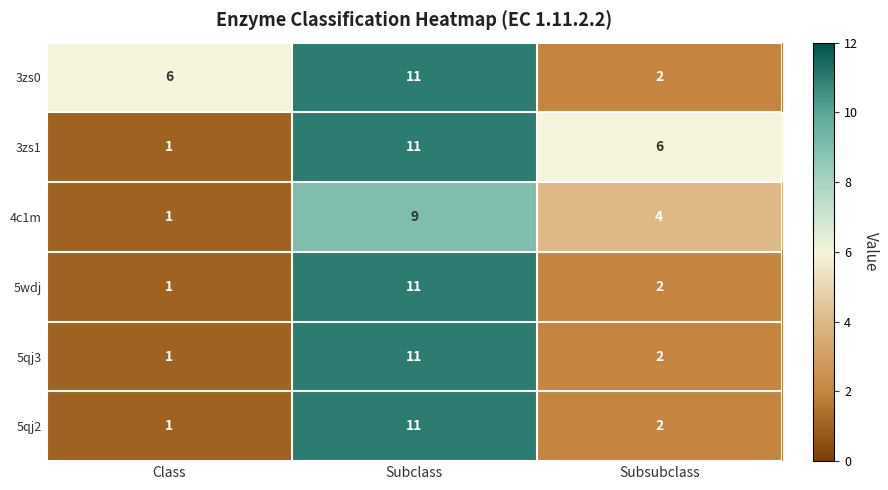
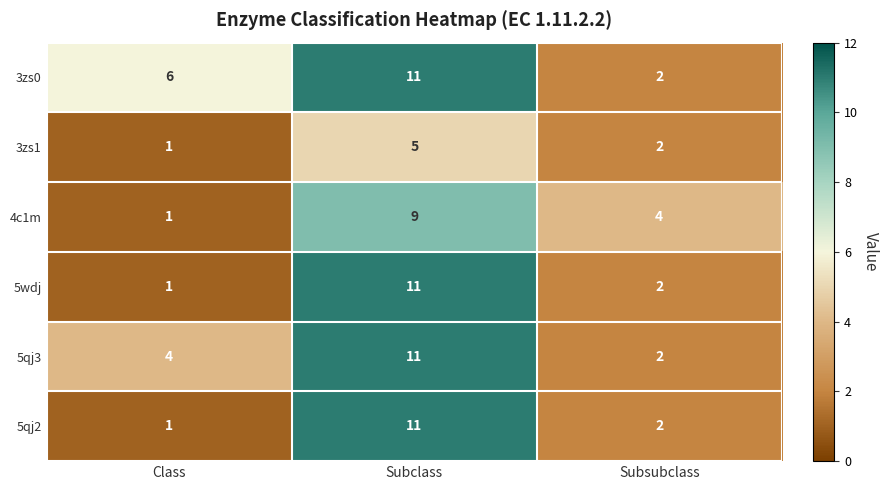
3zs1, Subclass: 11 -> 5
3zs1, Subsubclass: 6 -> 2
5qj3, Class: 1 -> 4
